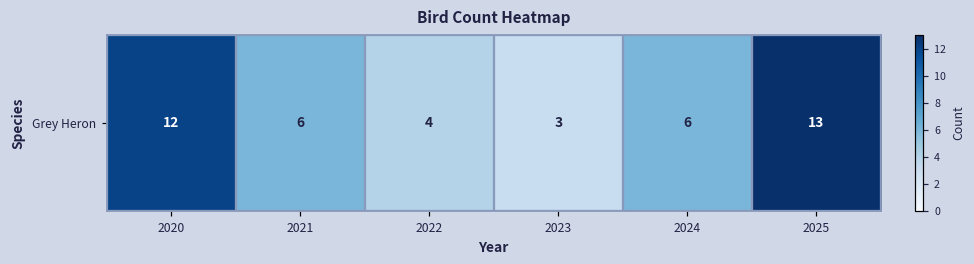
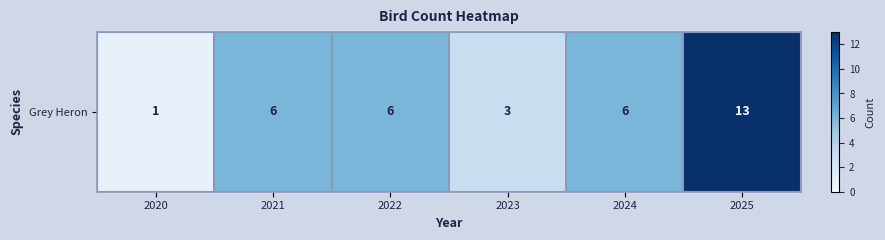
Grey Heron, 2020: 12 -> 1
Grey Heron, 2022: 4 -> 6
